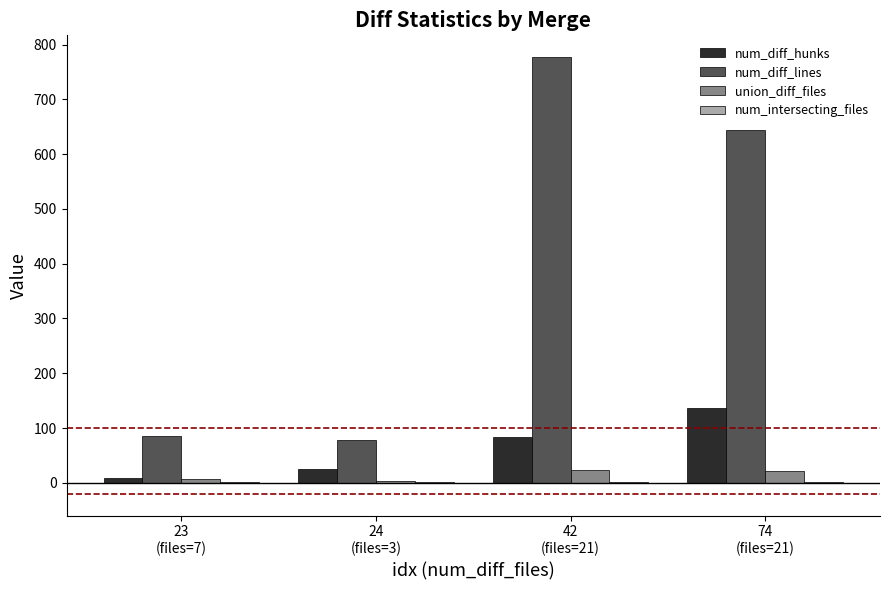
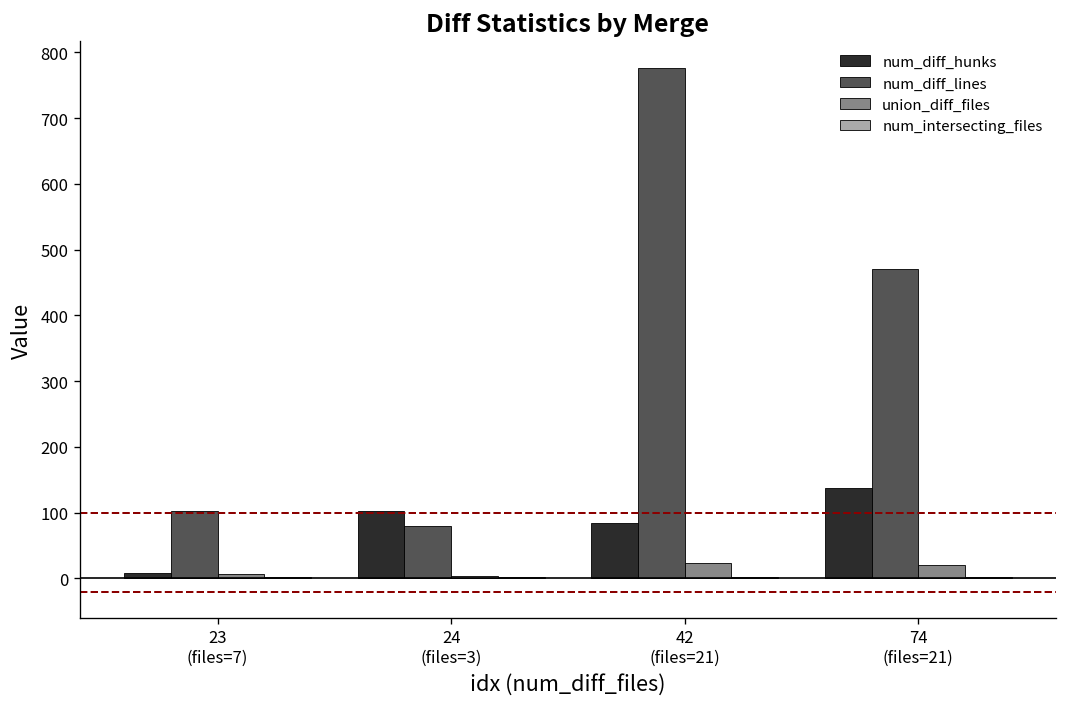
num_diff_lines, 23 (files=7): 90 -> 100
num_diff_hunks, 24 (files=3): 30 -> 100
num_diff_lines, 74 (files=21): 640 -> 470
